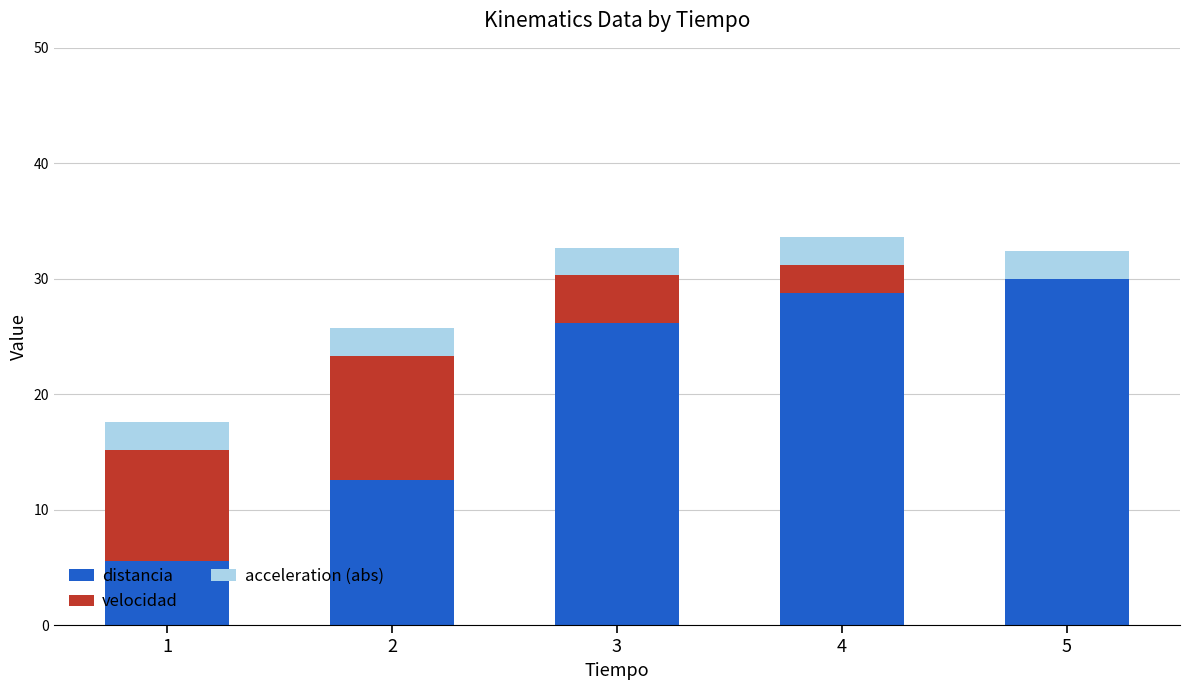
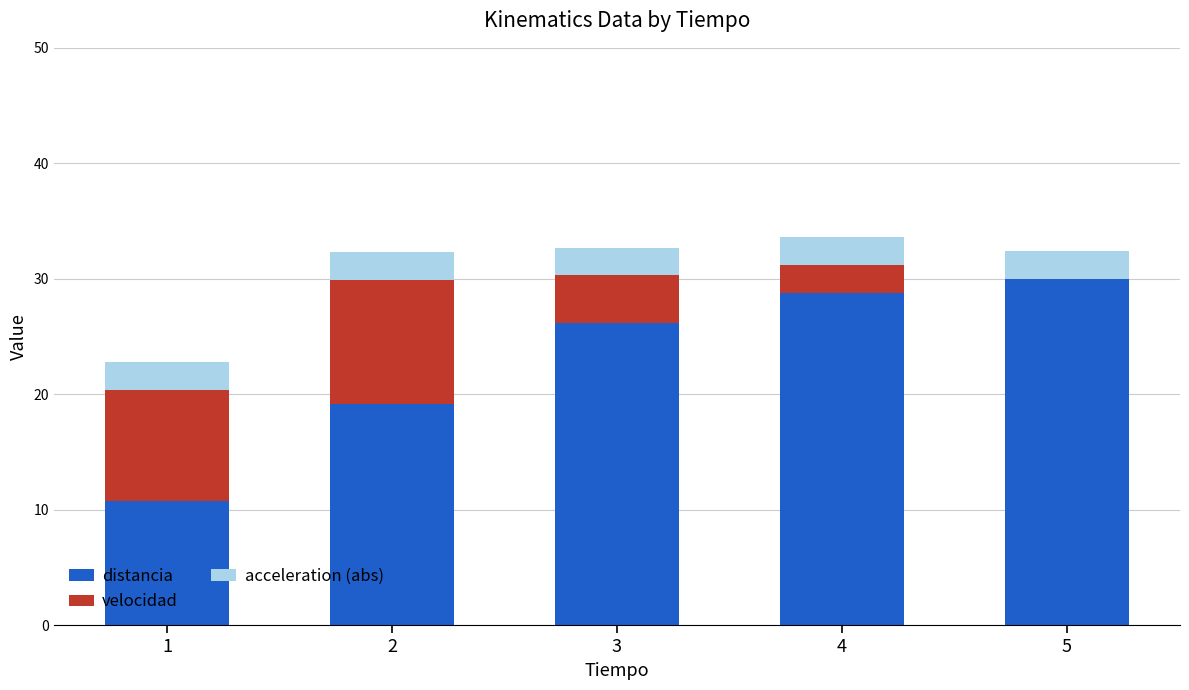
distancia, 1: 5.6 -> 10.8
distancia, 2: 12.6 -> 19.2
